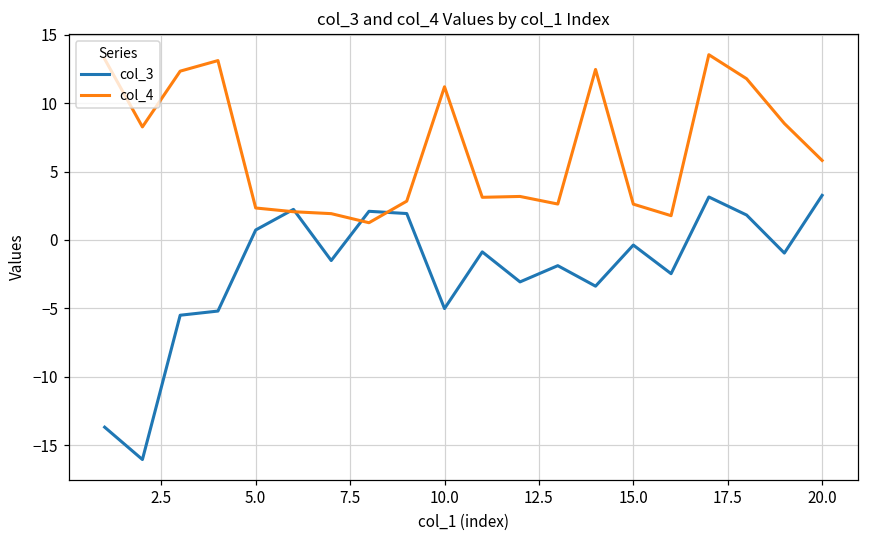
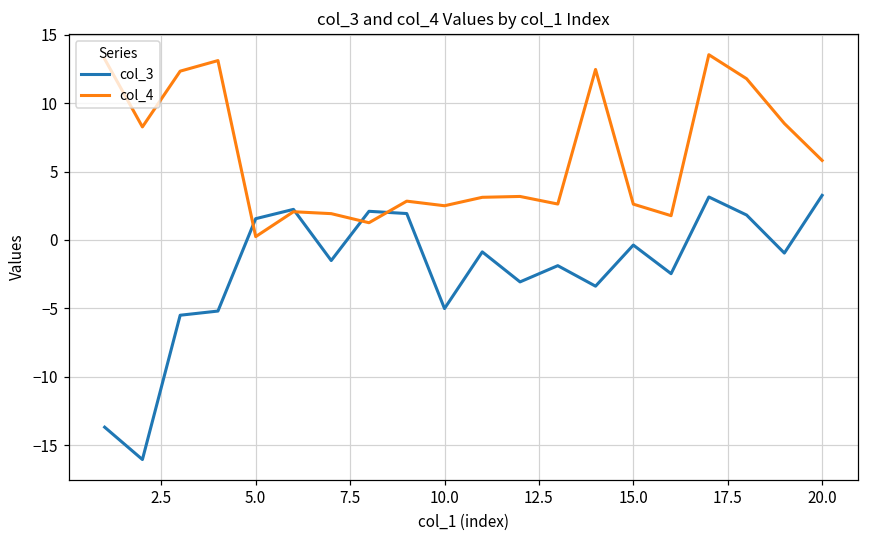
col_3, 5.0: 0.7 -> 1.6
col_4, 5.0: 2.3 -> 0.2
col_4, 10.0: 11.2 -> 2.5
